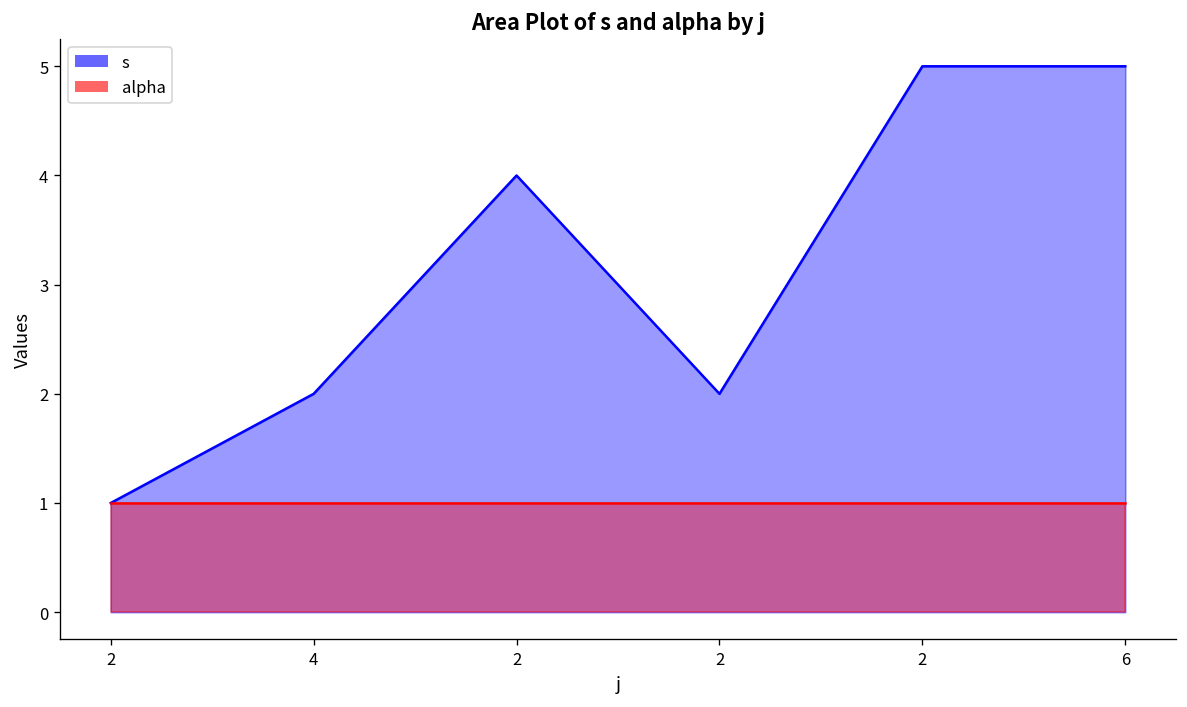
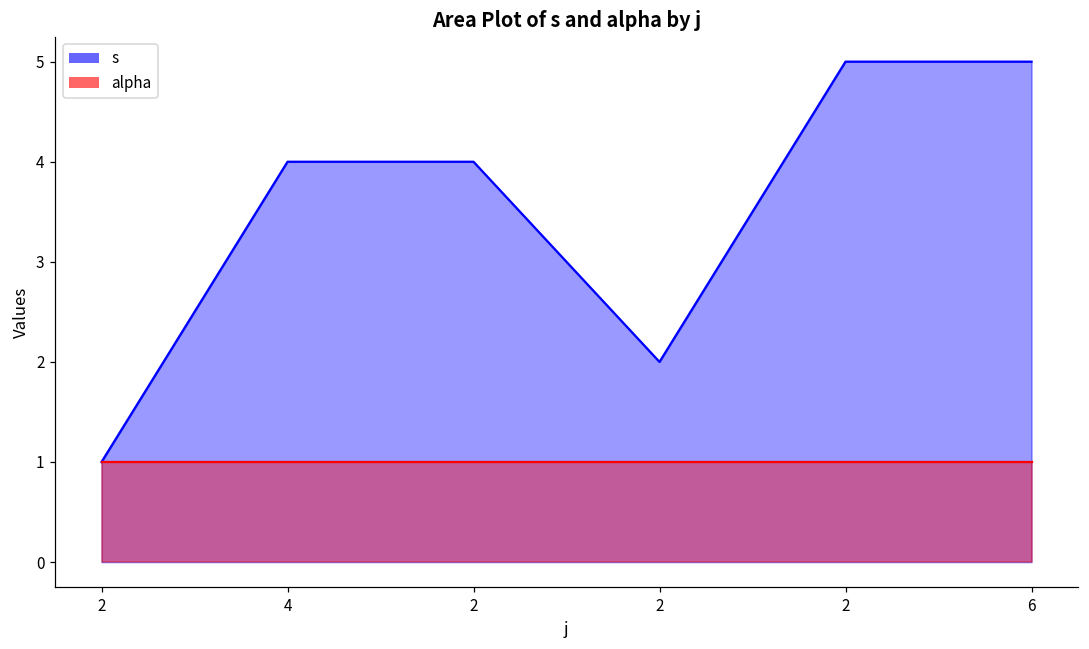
s, 4: 2 -> 4
